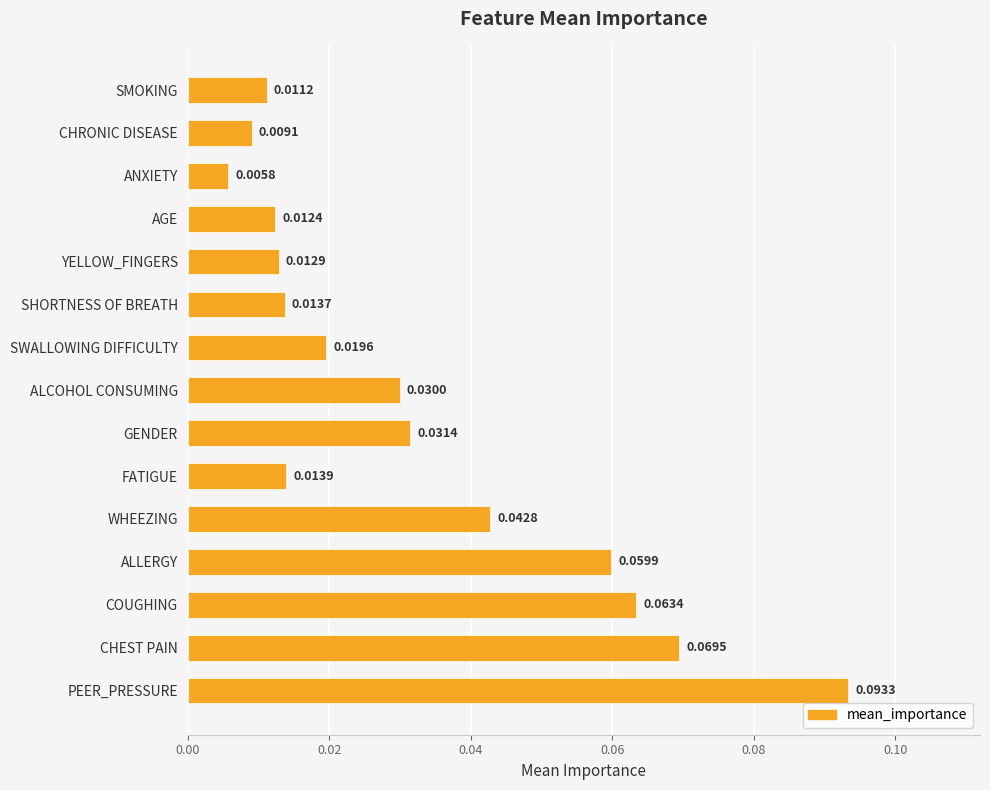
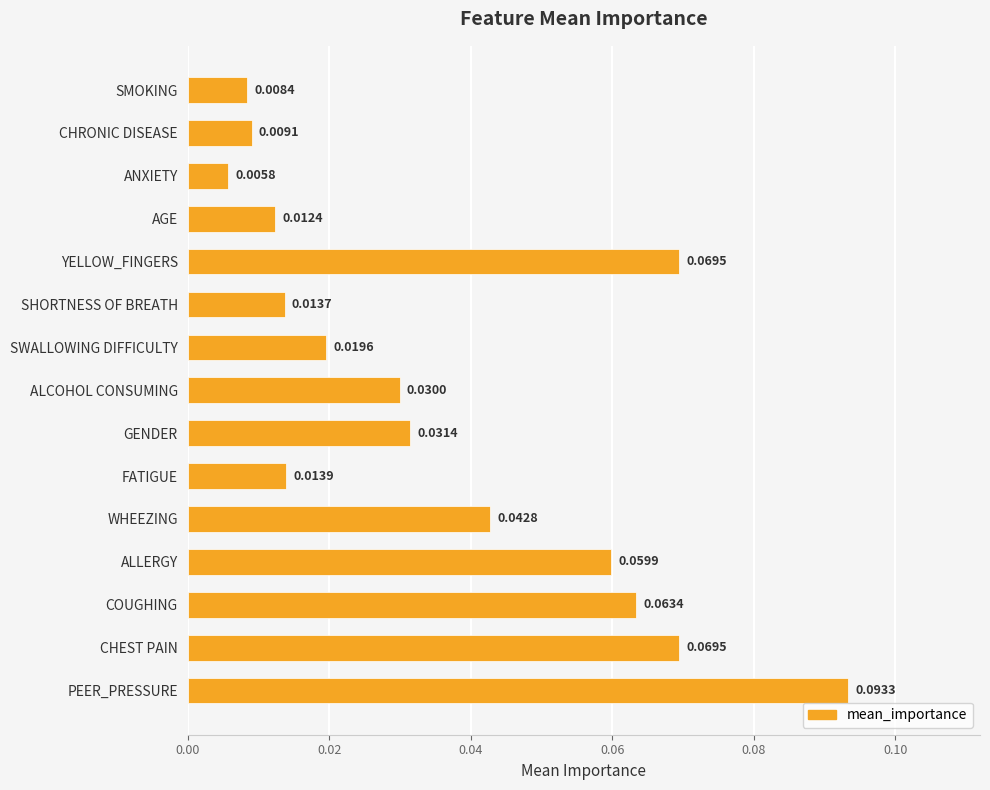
SMOKING: 0.0112 -> 0.0084
YELLOW_FINGERS: 0.0129 -> 0.0695
